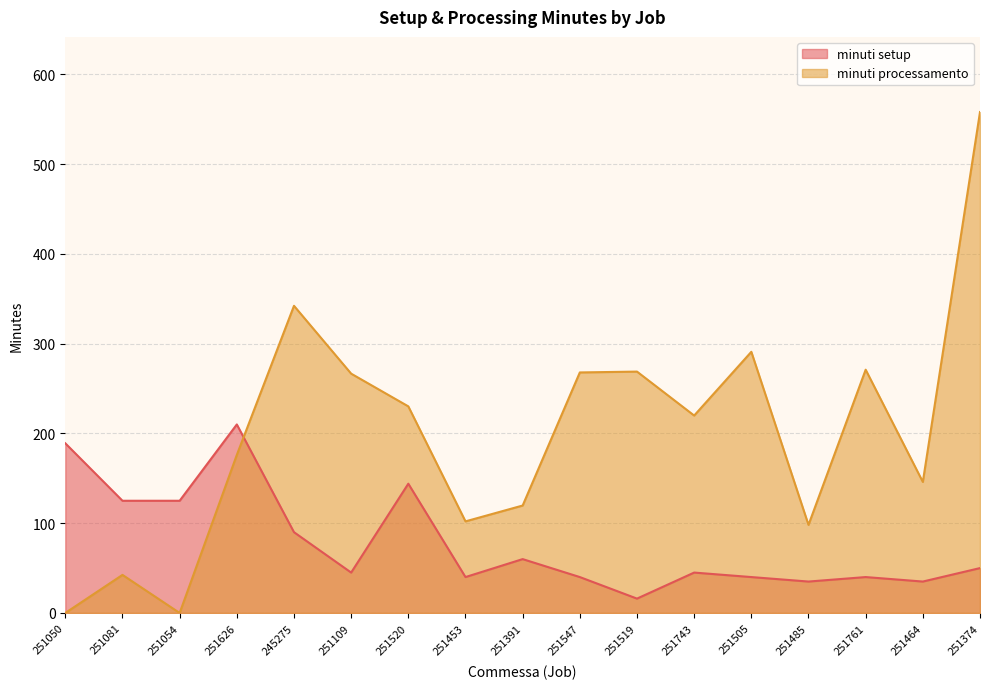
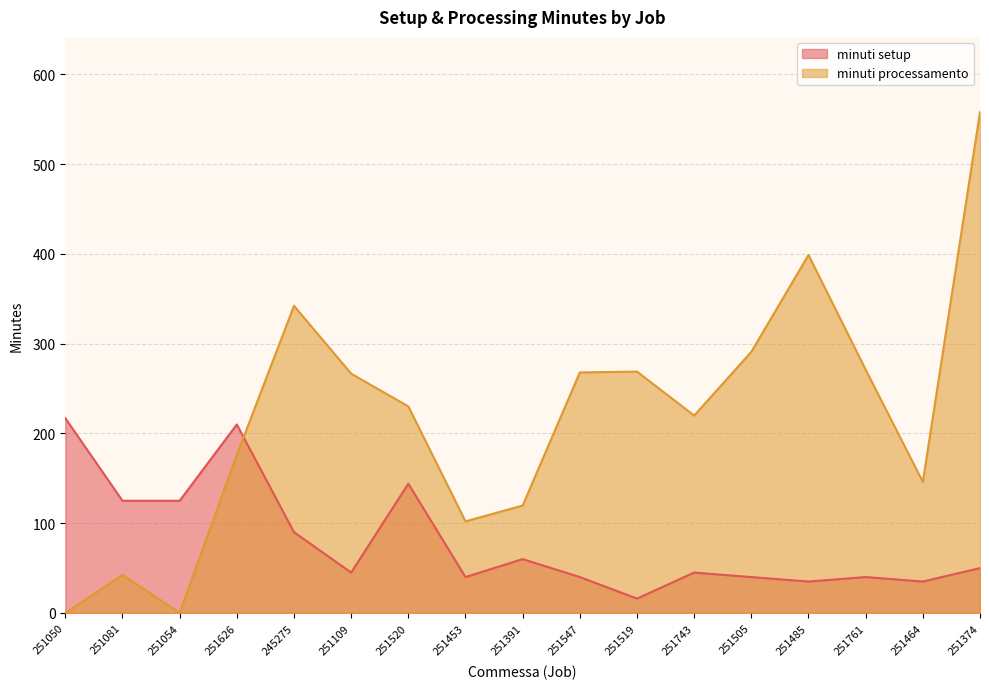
minuti setup, 251050: 190 -> 220
minuti processamento, 251485: 100 -> 400
